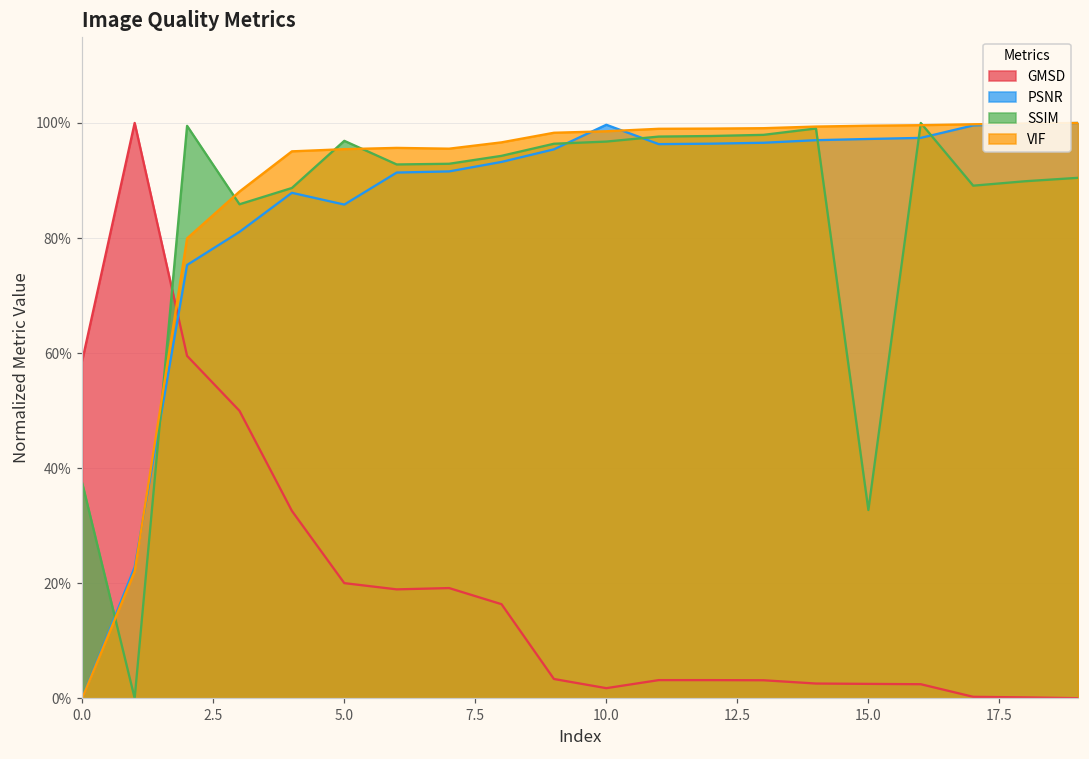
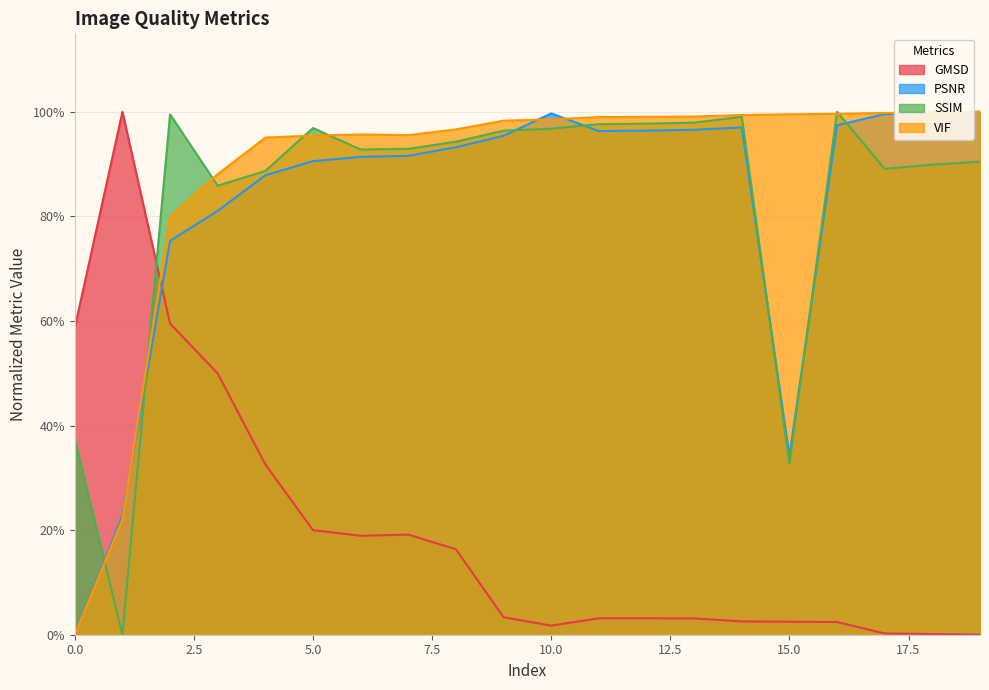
PSNR, 5.0: 86% -> 91%
PSNR, 15.0: 97% -> 34%
